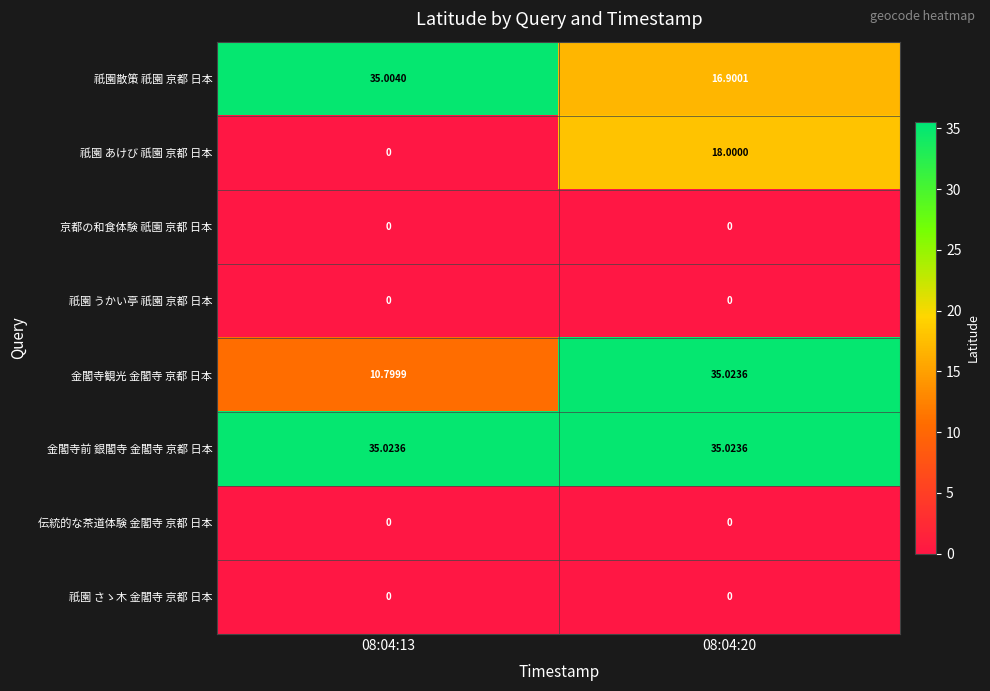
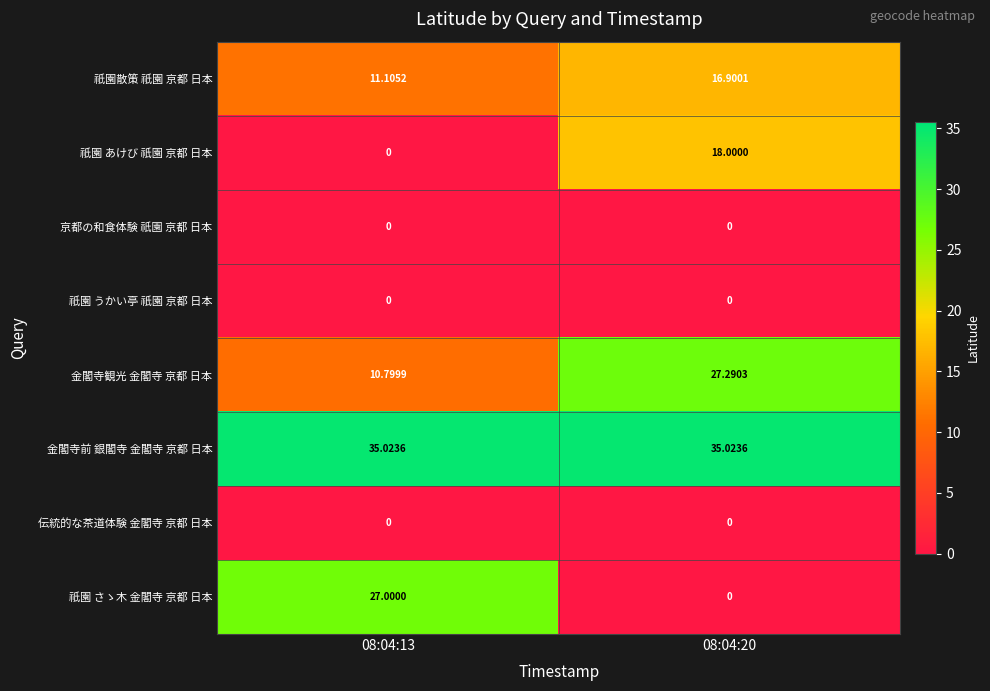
祇園散策 祇園 京都 日本, 08:04:13: 35.0040 -> 11.1052
金閣寺観光 金閣寺 京都 日本, 08:04:20: 35.0236 -> 27.2903
祇園 さゝ木 金閣寺 京都 日本, 08:04:13: 0 -> 27.0000
